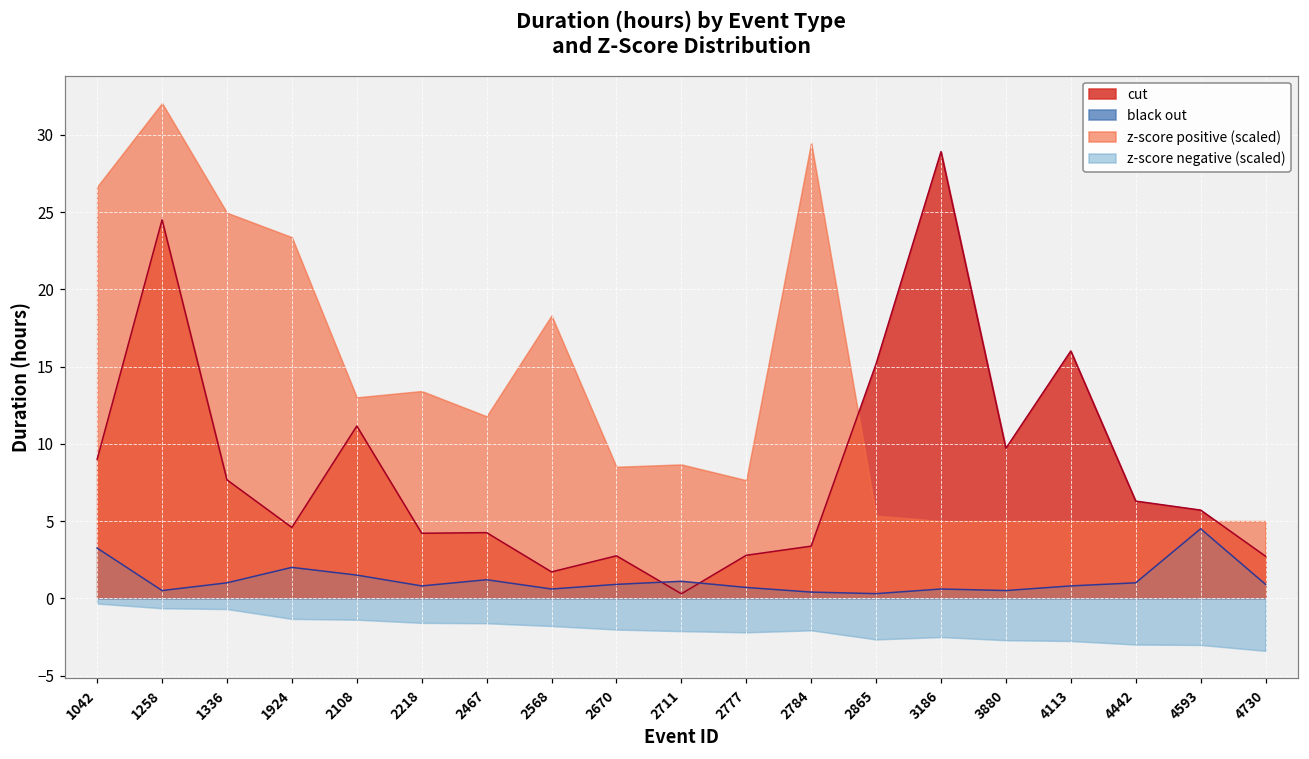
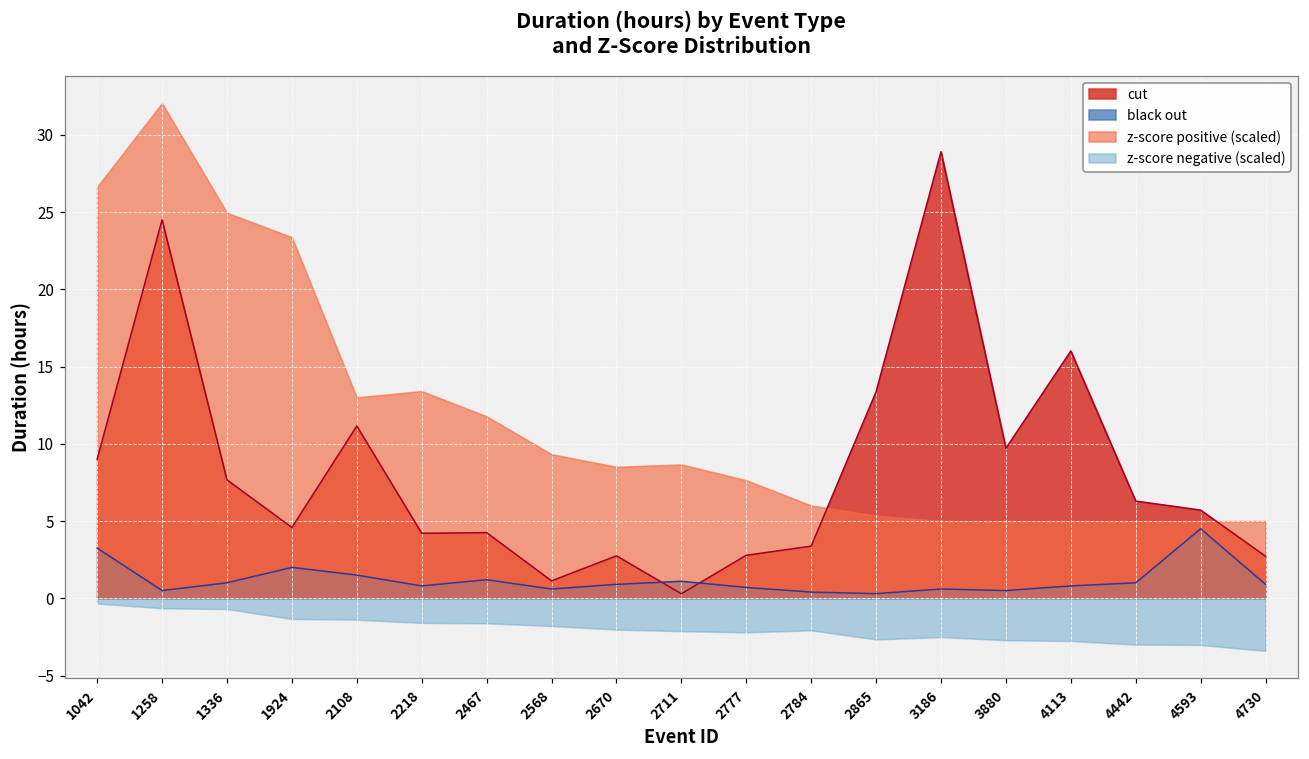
cut, 2568: 1.7 -> 1.1
z-score positive (scaled), 2568: 18.3 -> 9.3
z-score positive (scaled), 2784: 29.5 -> 6.0
cut, 2865: 15.2 -> 13.4
